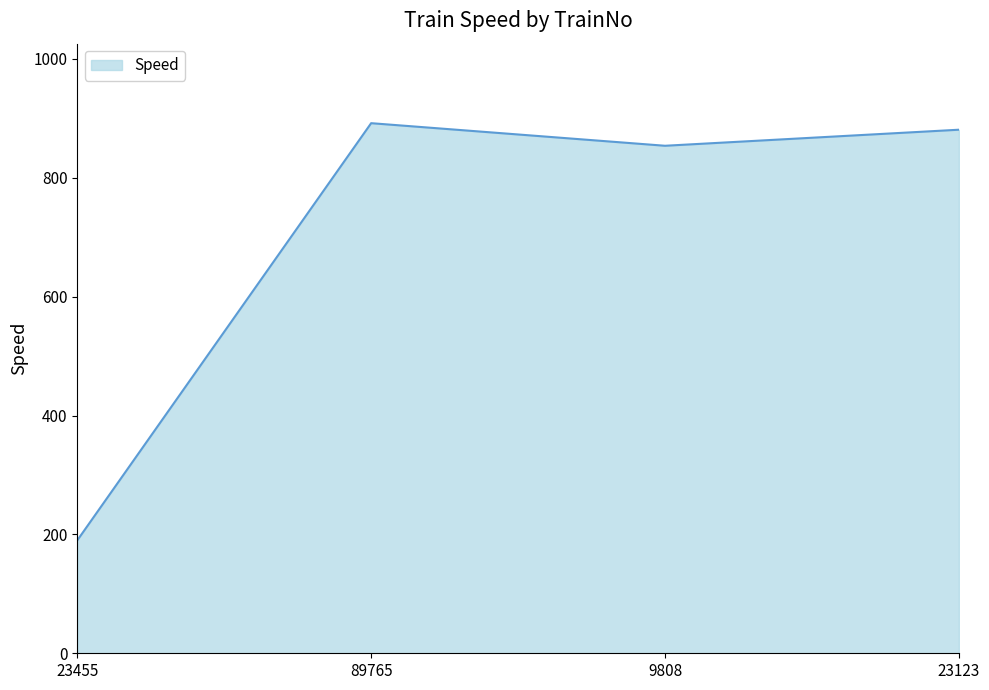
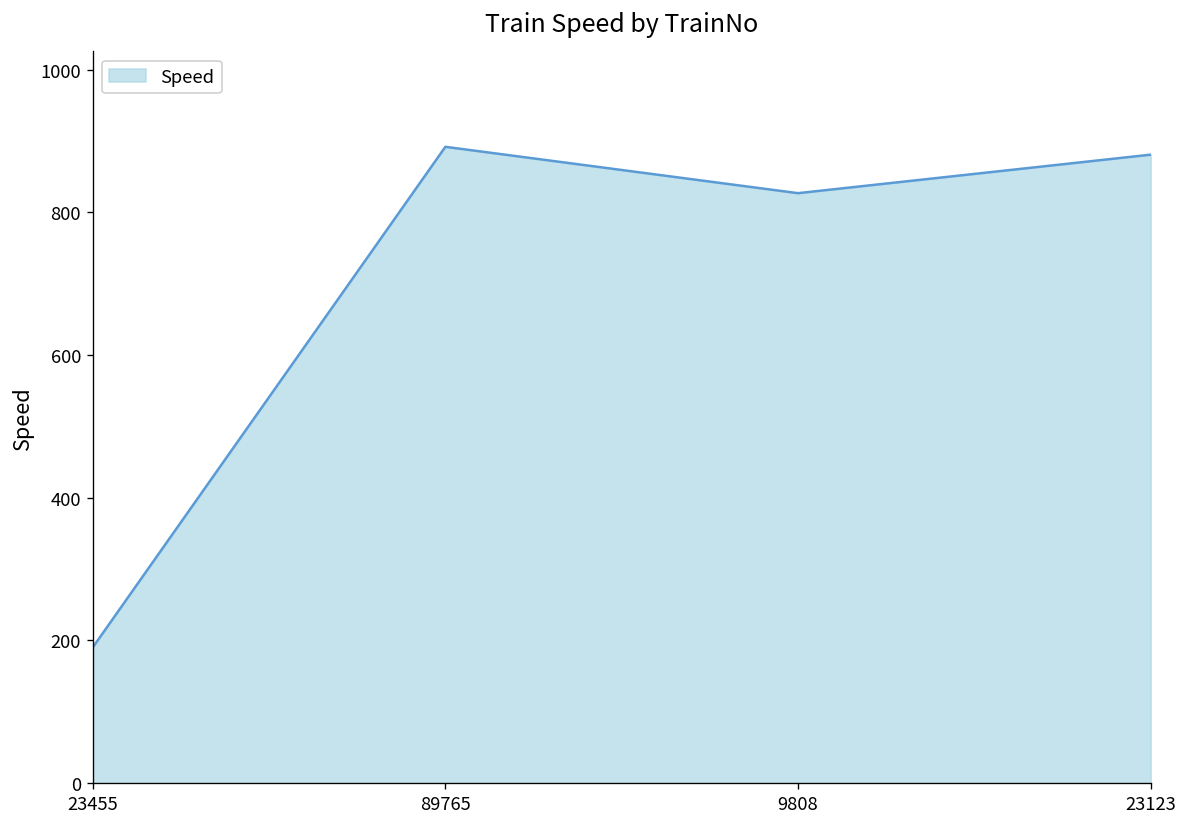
9808: 850 -> 830
